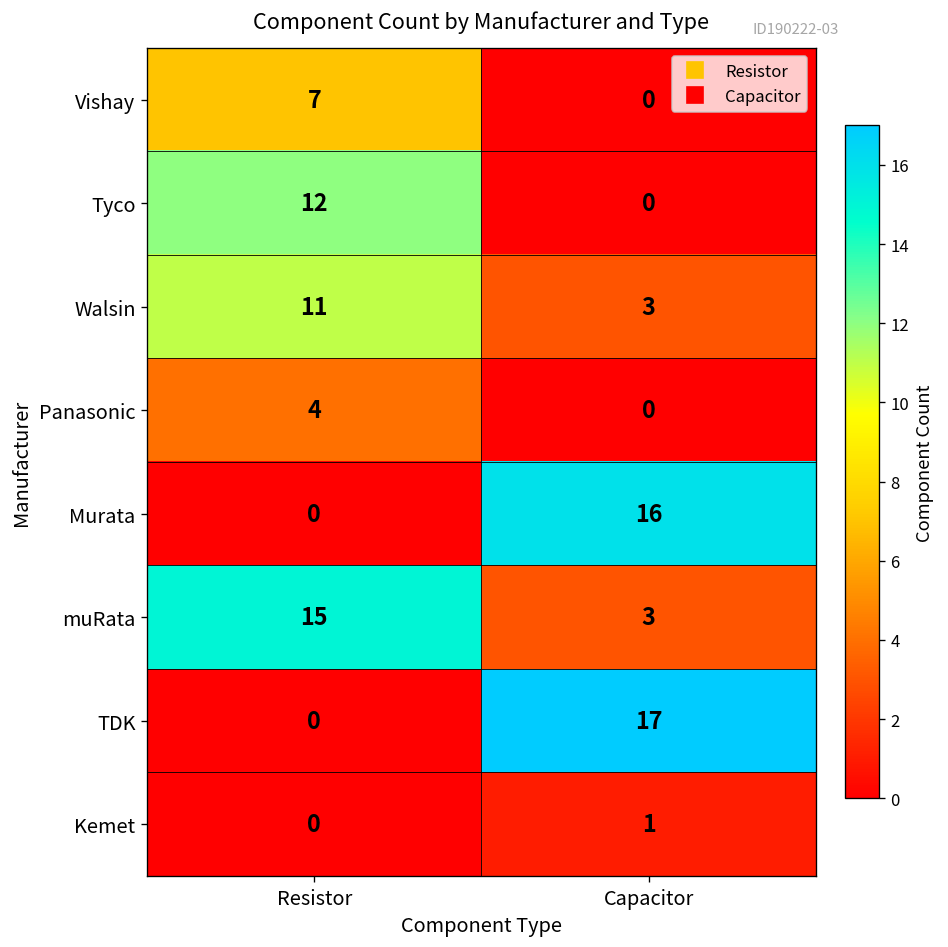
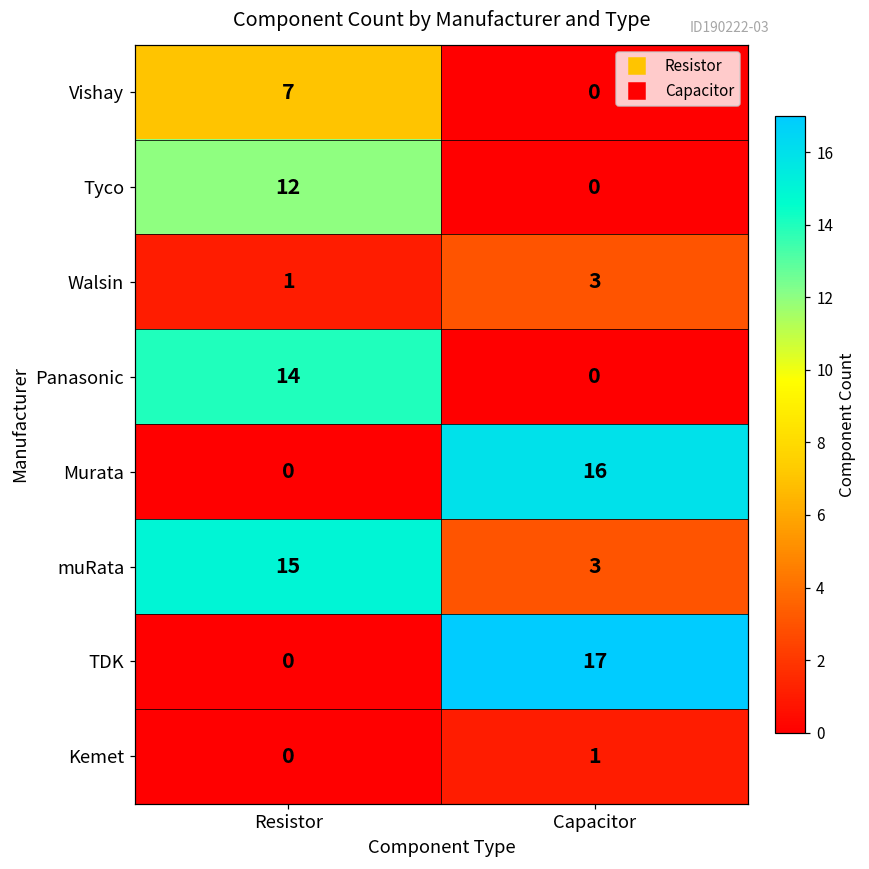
Walsin, Resistor: 11 -> 1
Panasonic, Resistor: 4 -> 14
